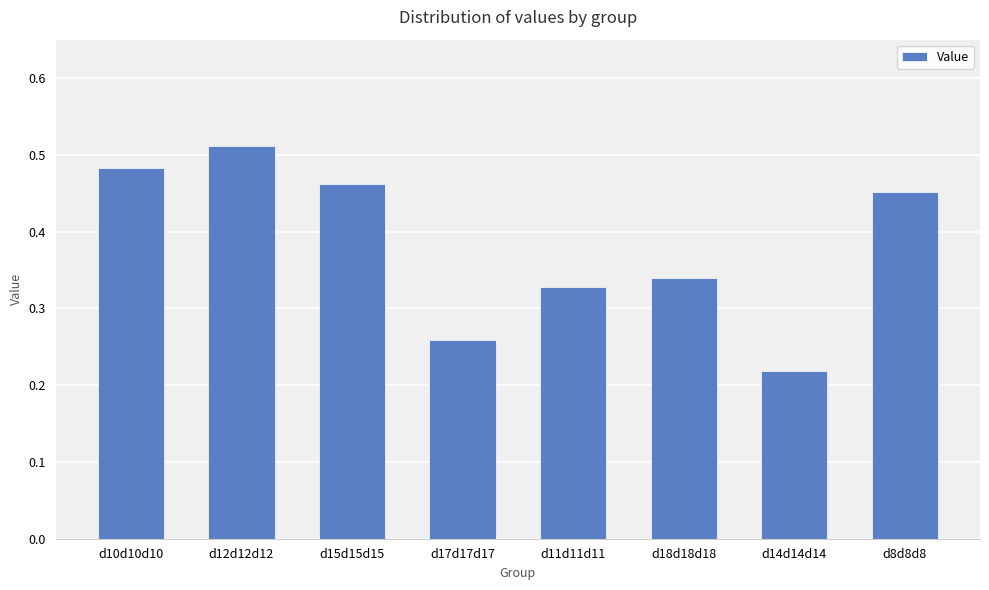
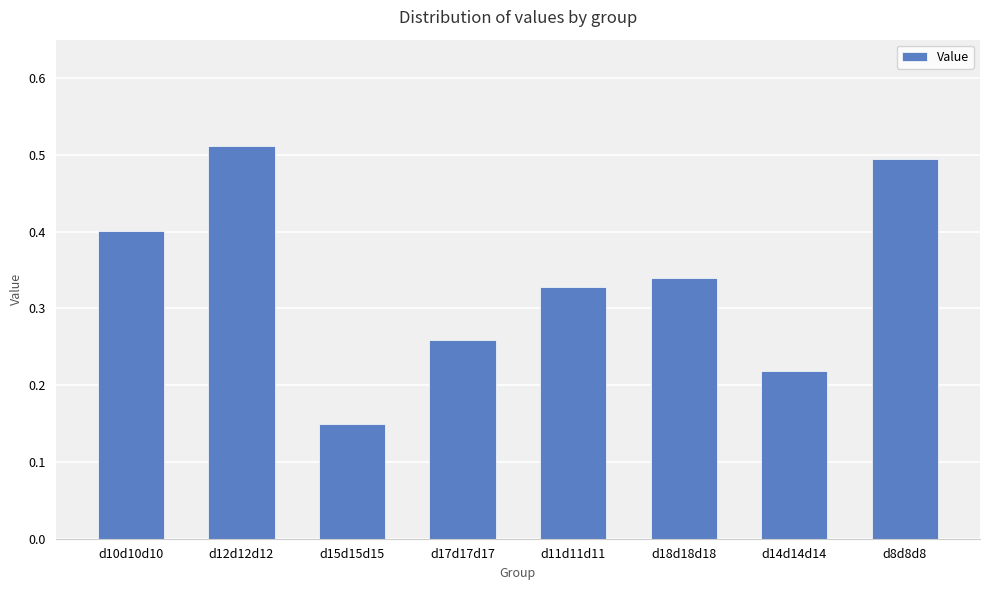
d10d10d10: 0.48 -> 0.40
d15d15d15: 0.46 -> 0.15
d8d8d8: 0.45 -> 0.49
